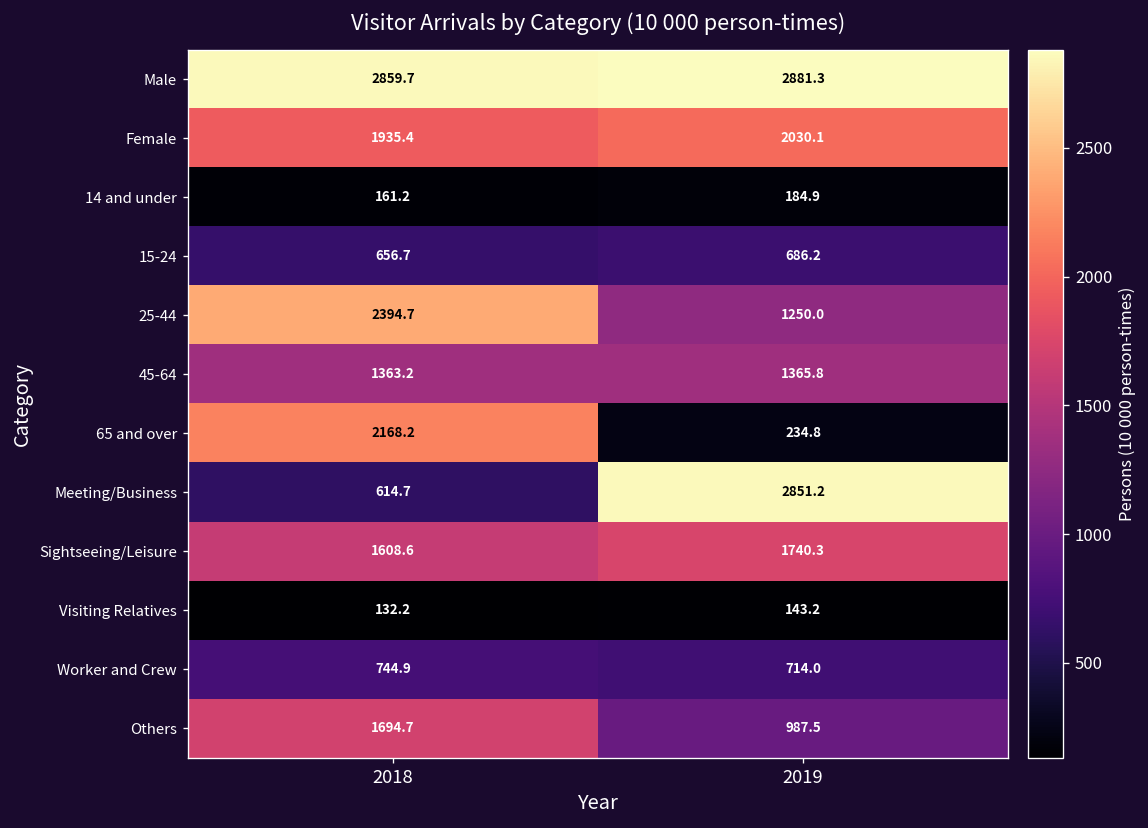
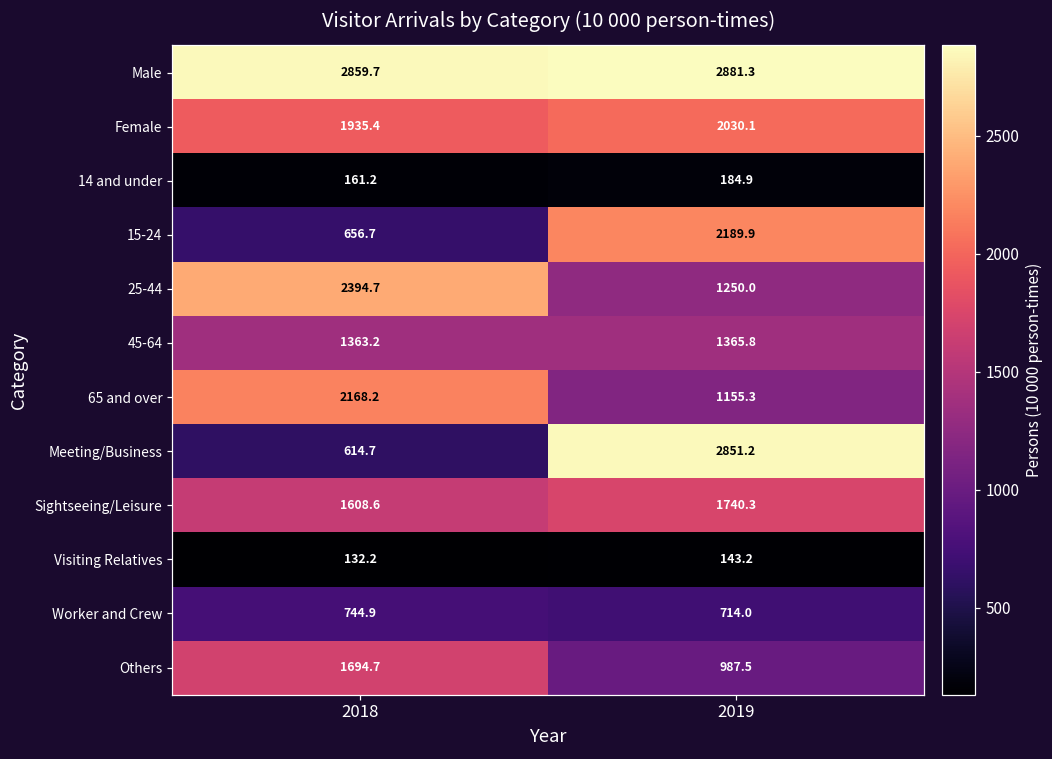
15-24, 2019: 686.2 -> 2189.9
65 and over, 2019: 234.8 -> 1155.3
